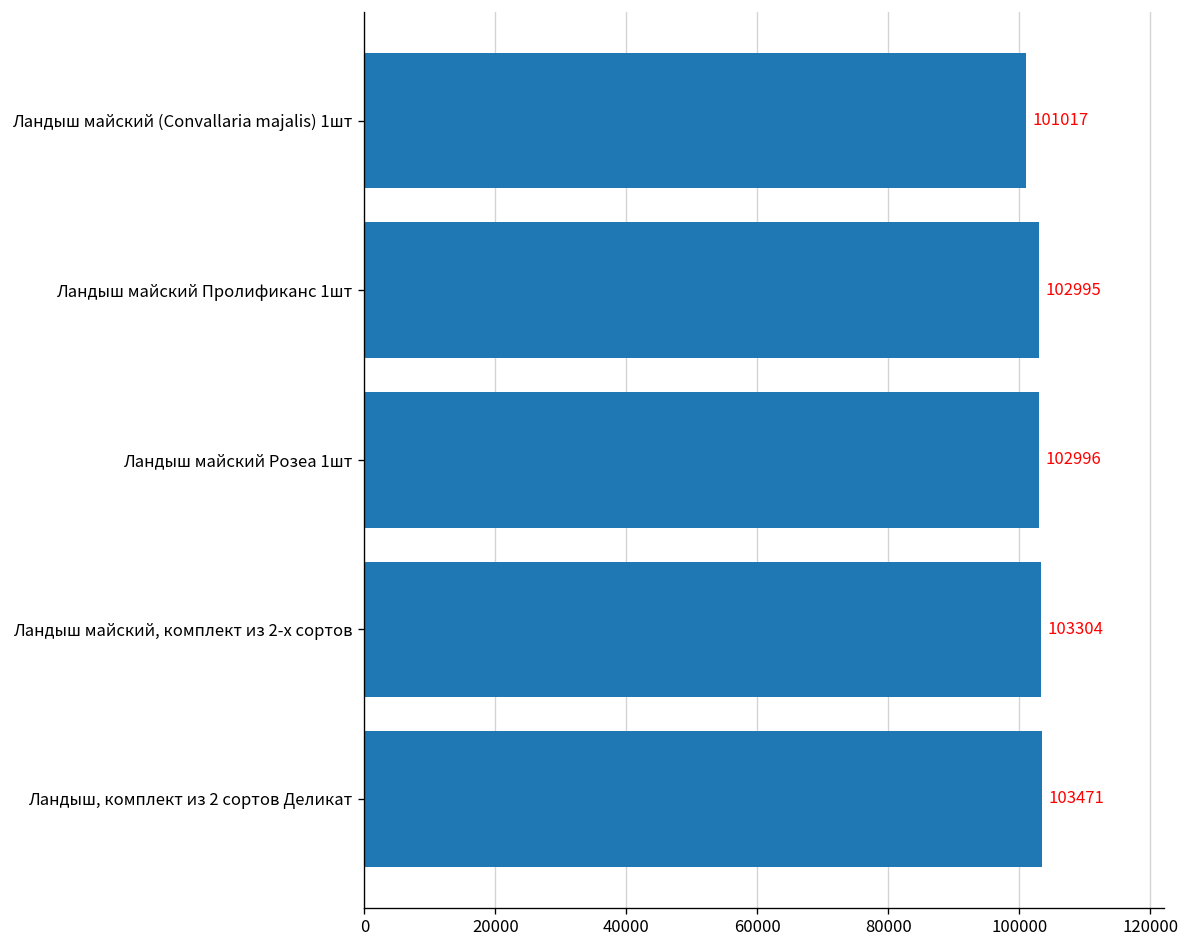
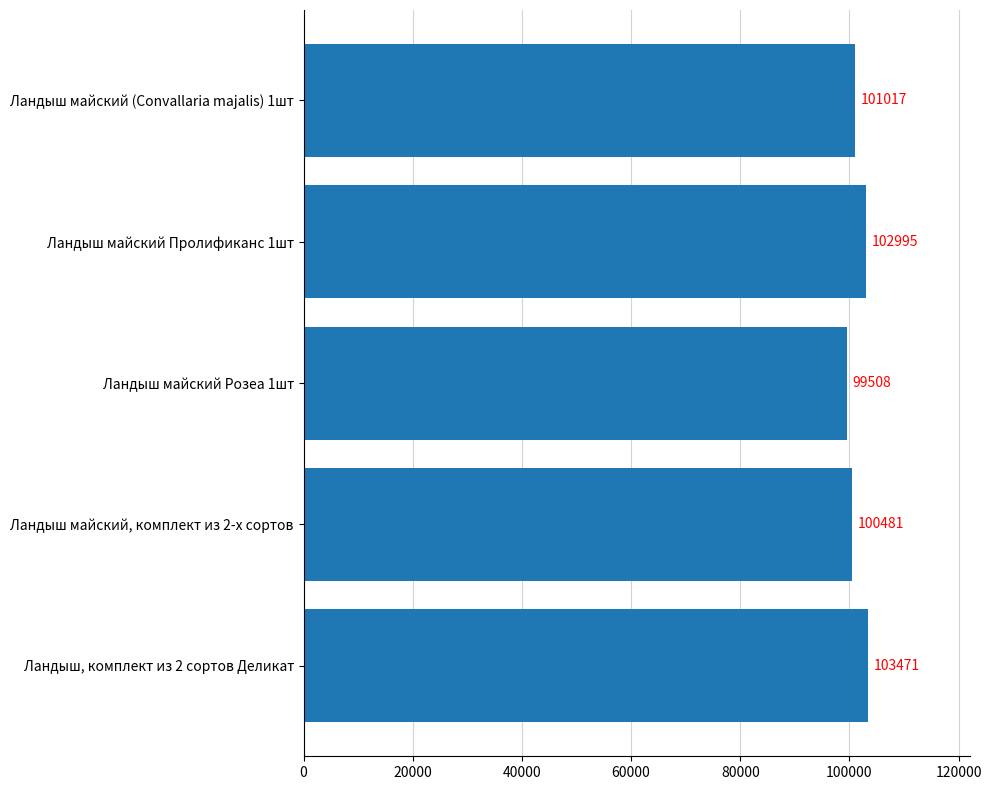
Ландыш майский Розеа 1шт: 102996 -> 99508
Ландыш майский, комплект из 2-х сортов: 103304 -> 100481
